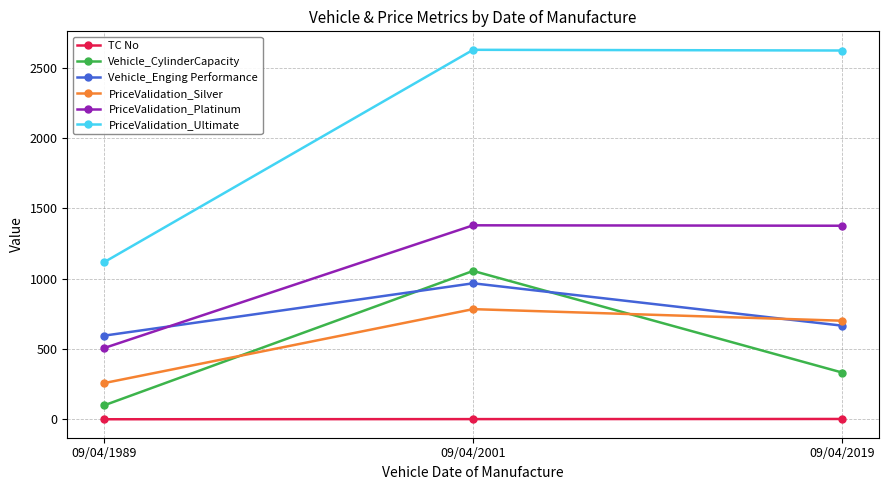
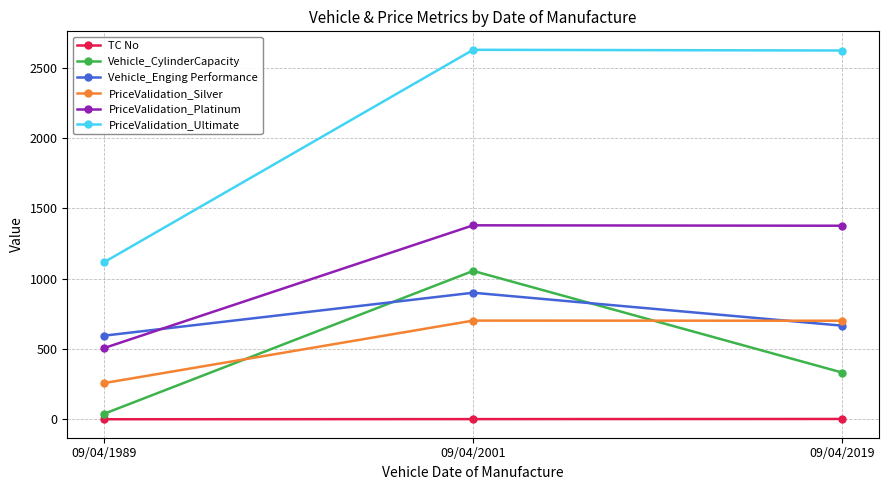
Vehicle_CylinderCapacity, 09/04/1989: 100 -> 40
Vehicle_Enging Performance, 09/04/2001: 970 -> 900
PriceValidation_Silver, 09/04/2001: 780 -> 700
